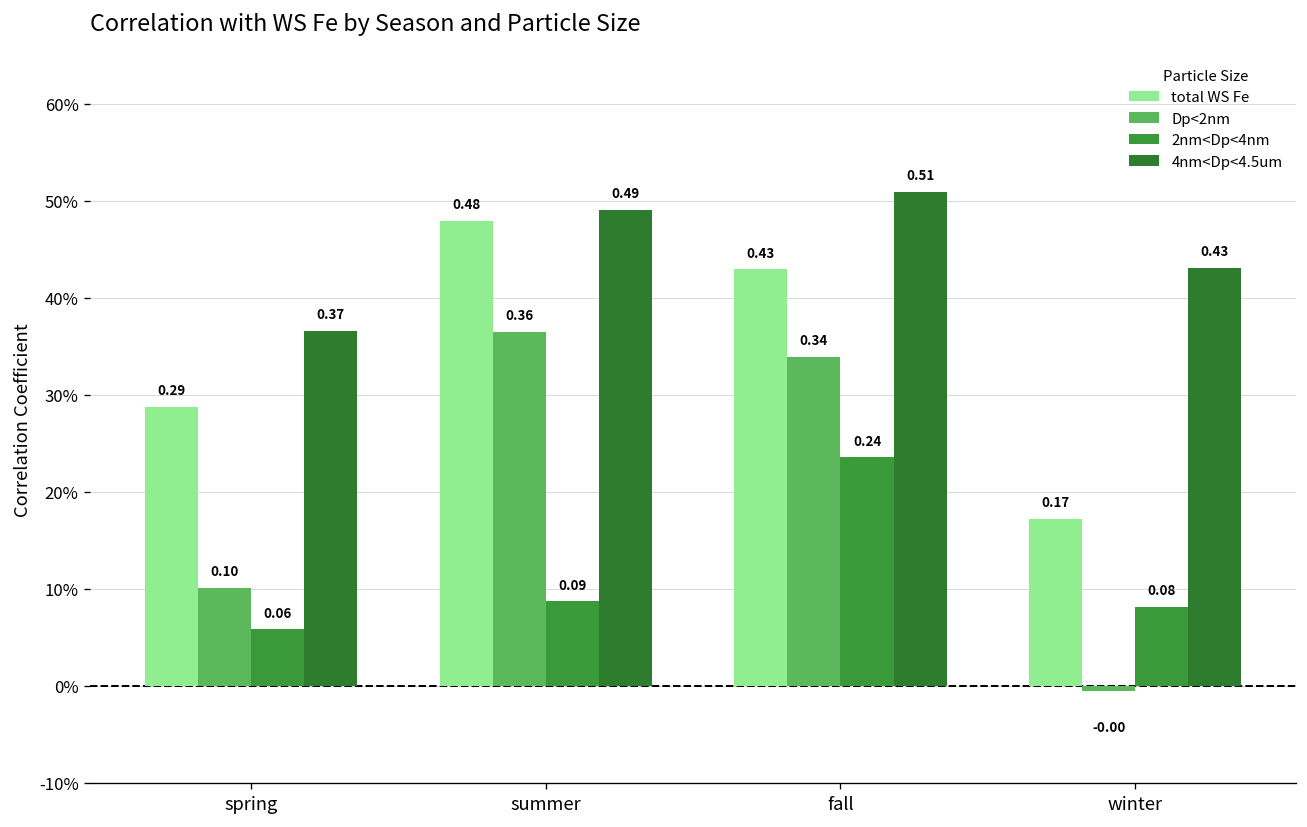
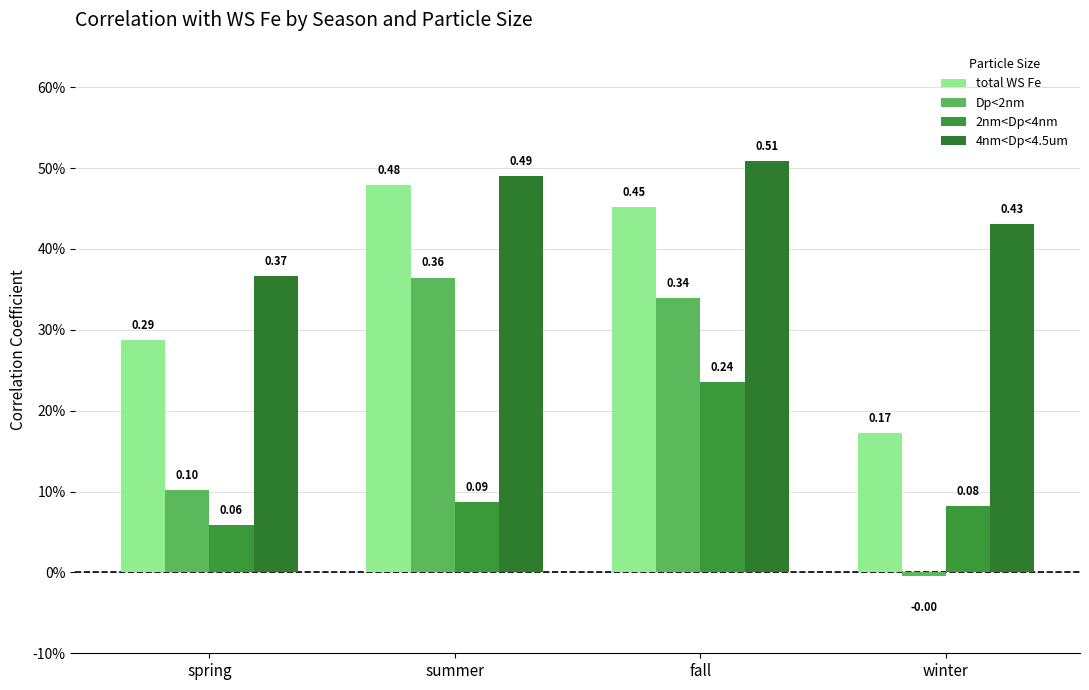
total WS Fe, fall: 0.43 -> 0.45
